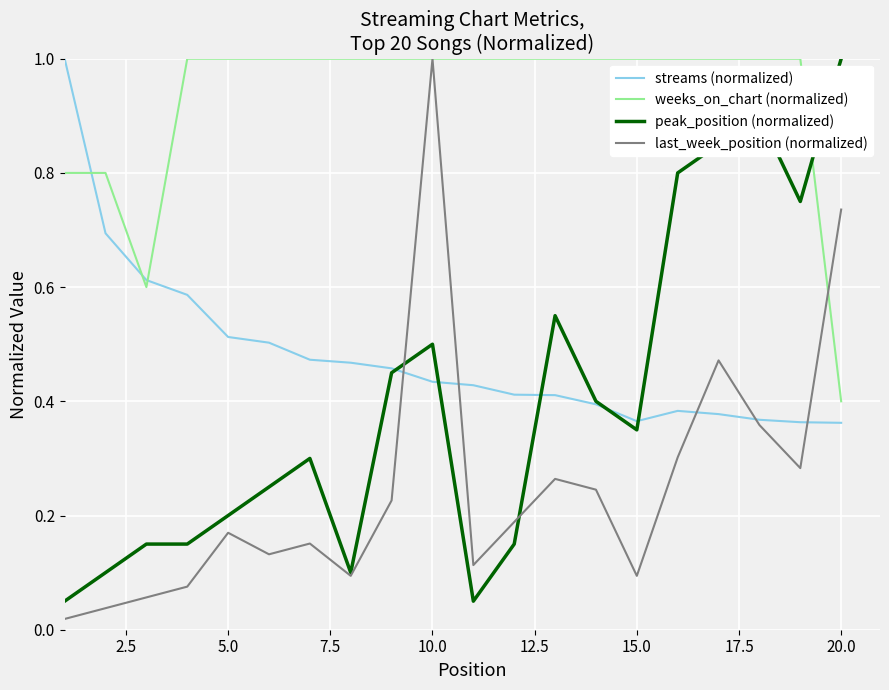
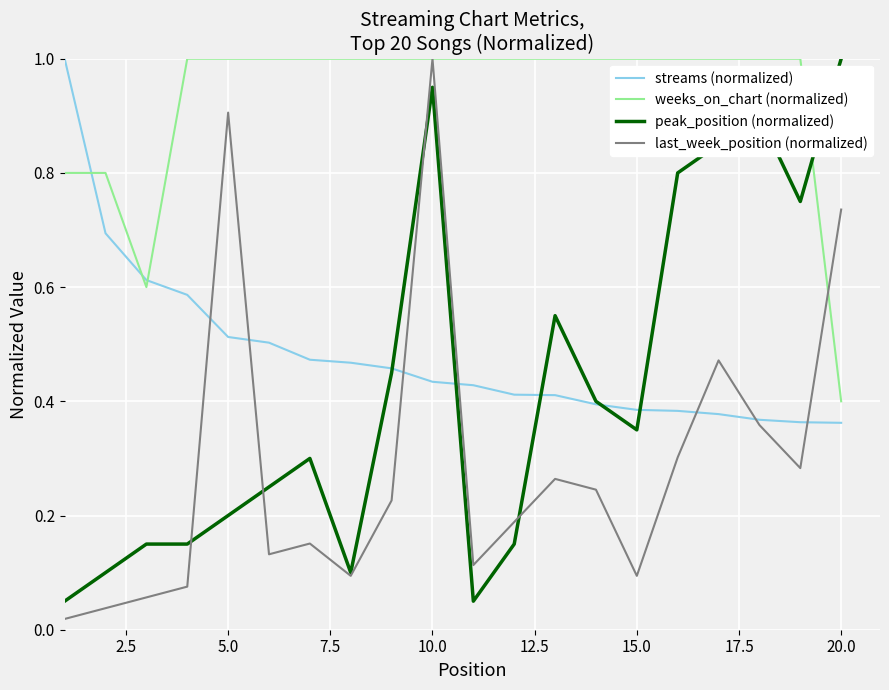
last_week_position (normalized), 5.0: 0.17 -> 0.91
peak_position (normalized), 10.0: 0.50 -> 0.95
streams (normalized), 15.0: 0.37 -> 0.39
